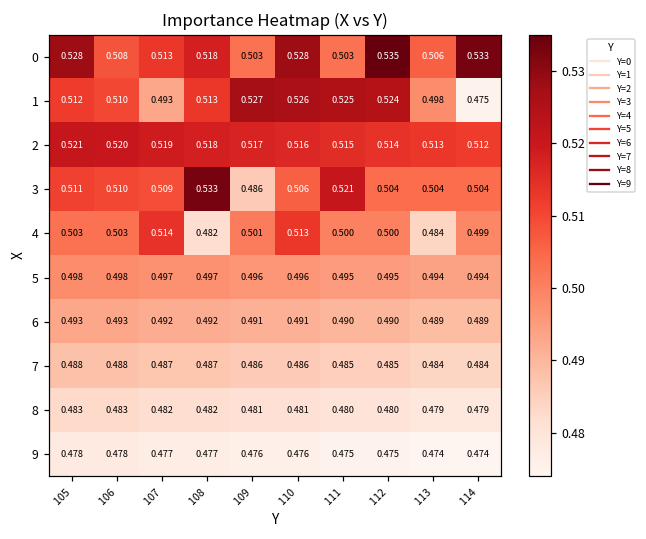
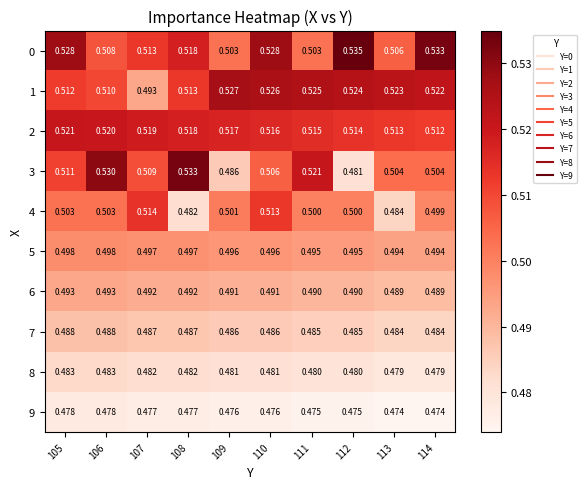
1, 113: 0.498 -> 0.523
1, 114: 0.475 -> 0.522
3, 106: 0.510 -> 0.530
3, 112: 0.504 -> 0.481
